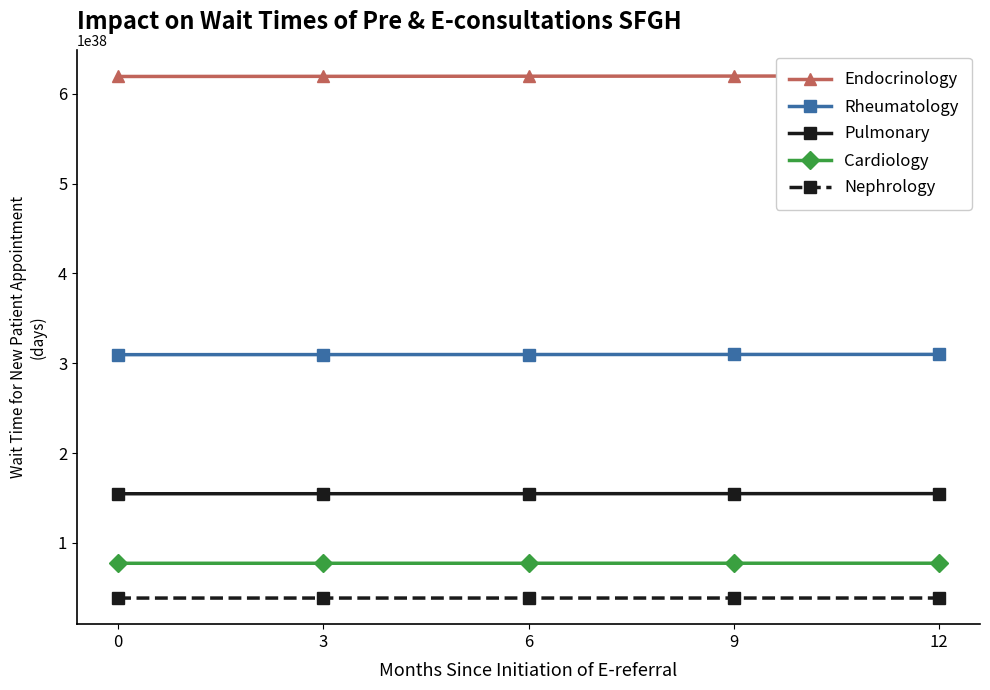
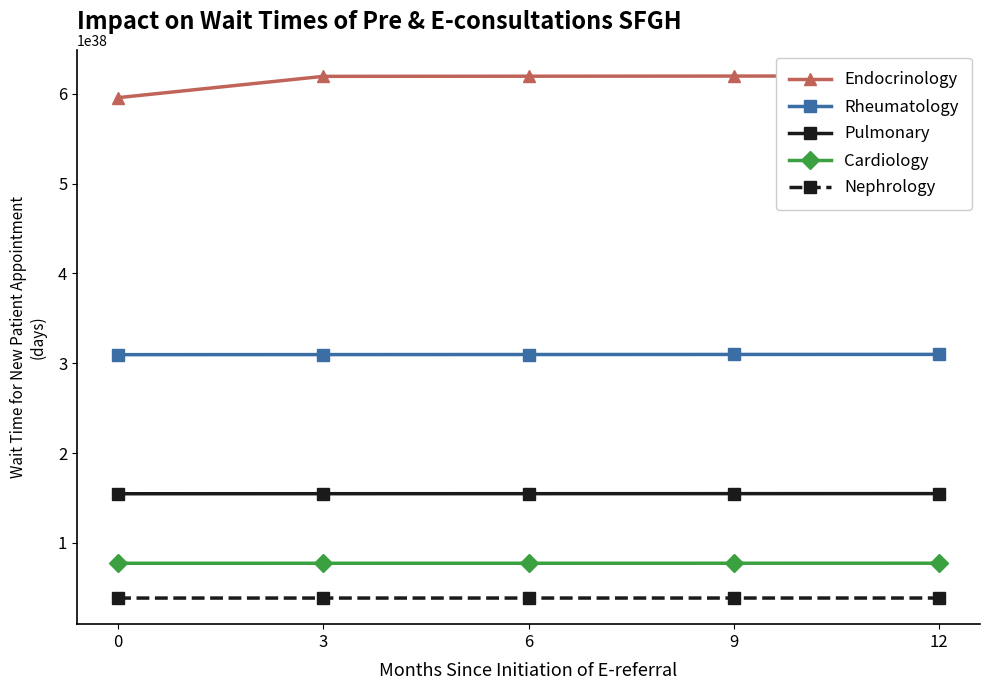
Endocrinology, 0: 620000000000000000000000000000000000000 -> 600000000000000000000000000000000000000
